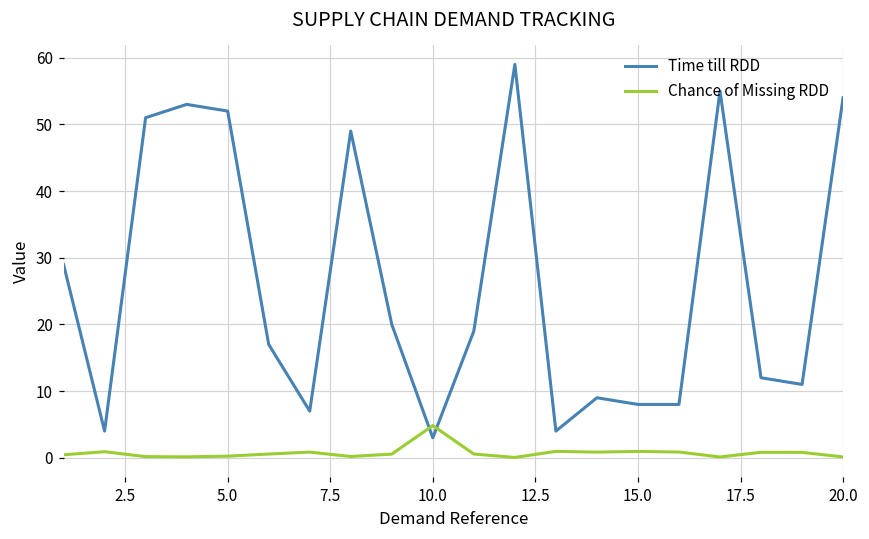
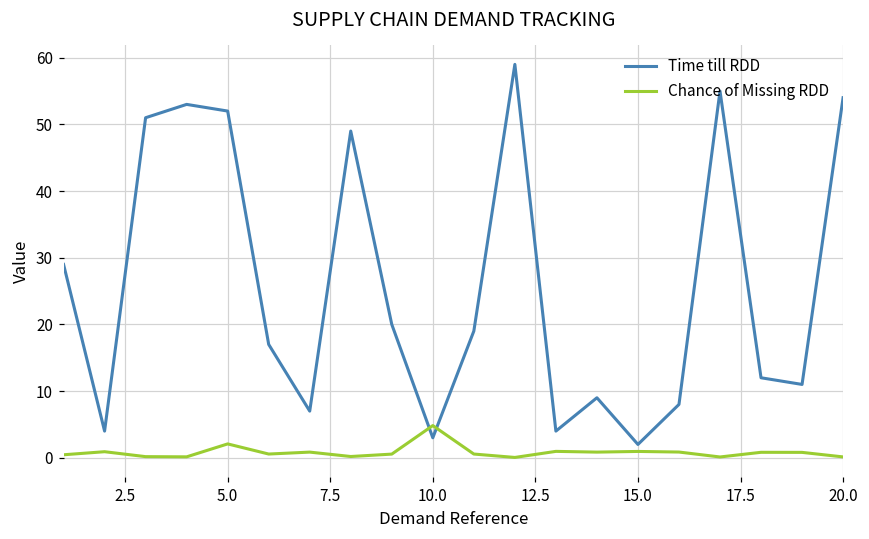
Chance of Missing RDD, 5.0: 0 -> 2
Time till RDD, 15.0: 8 -> 2
